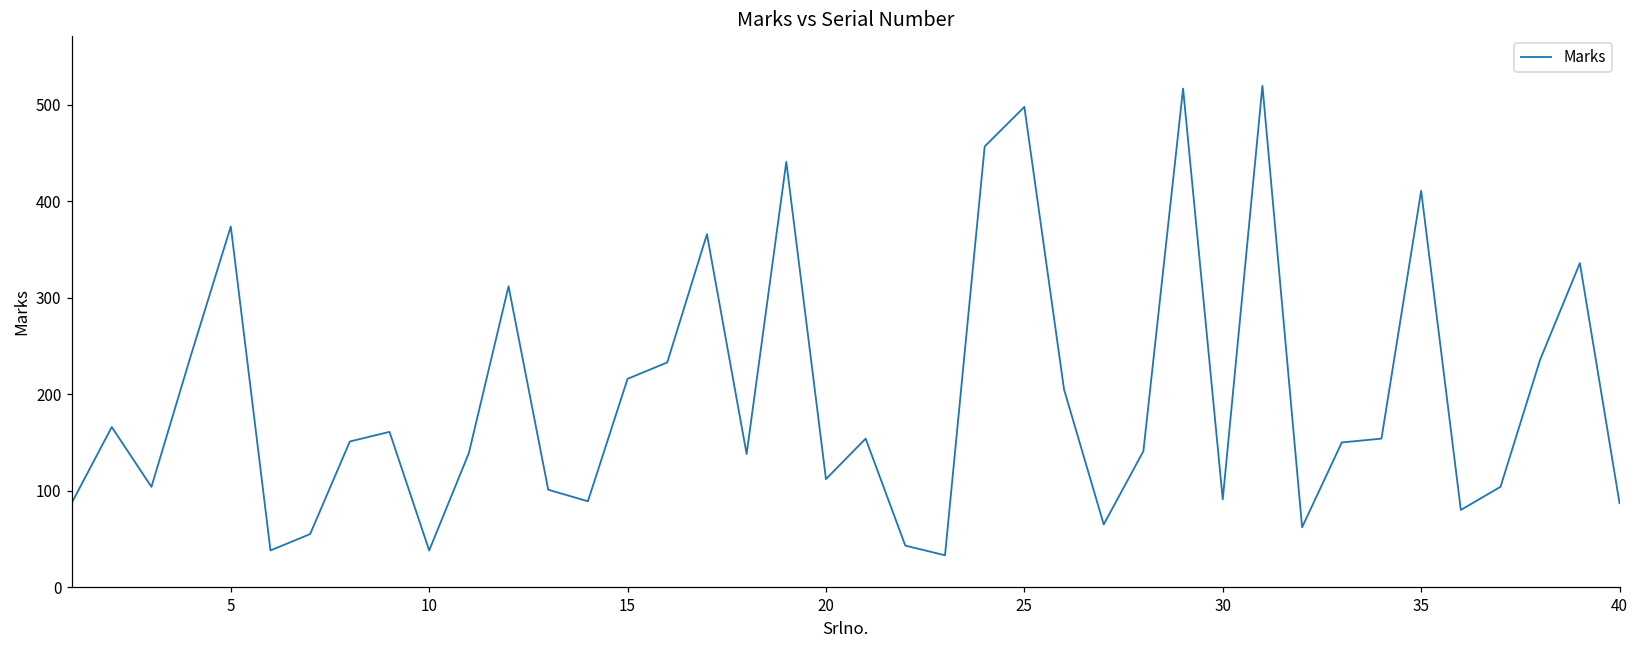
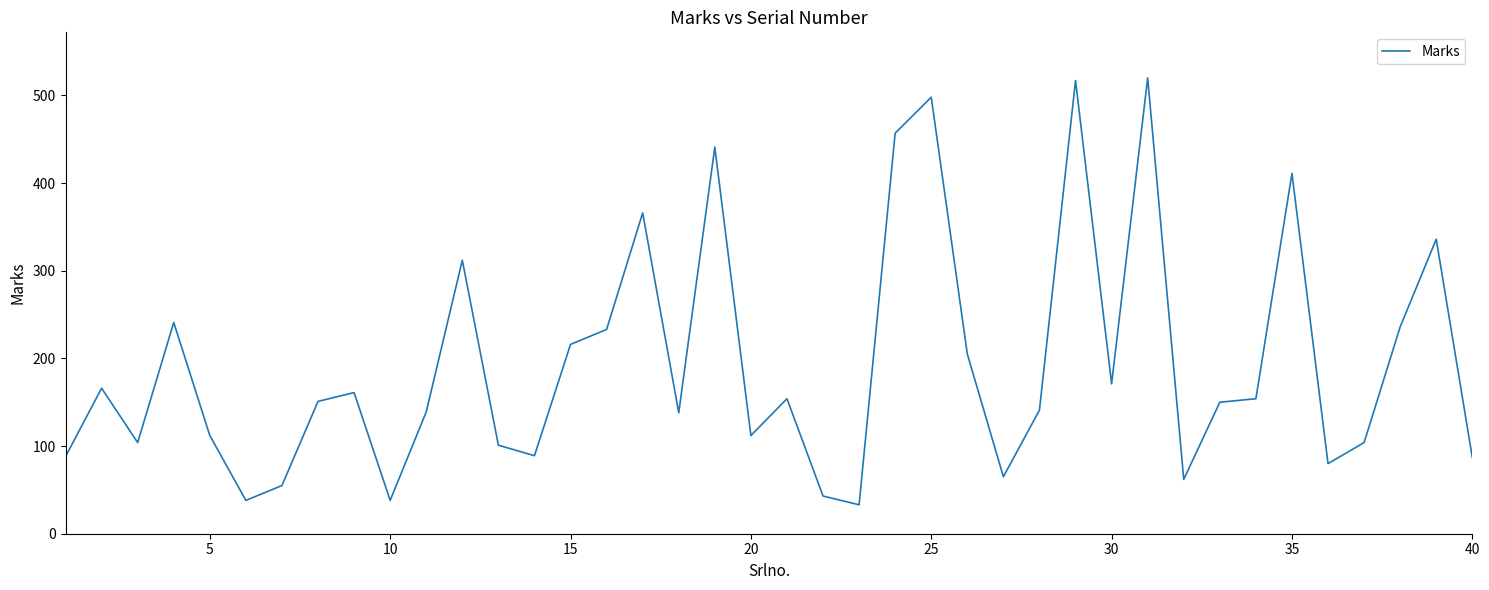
5: 370 -> 110
30: 90 -> 170
